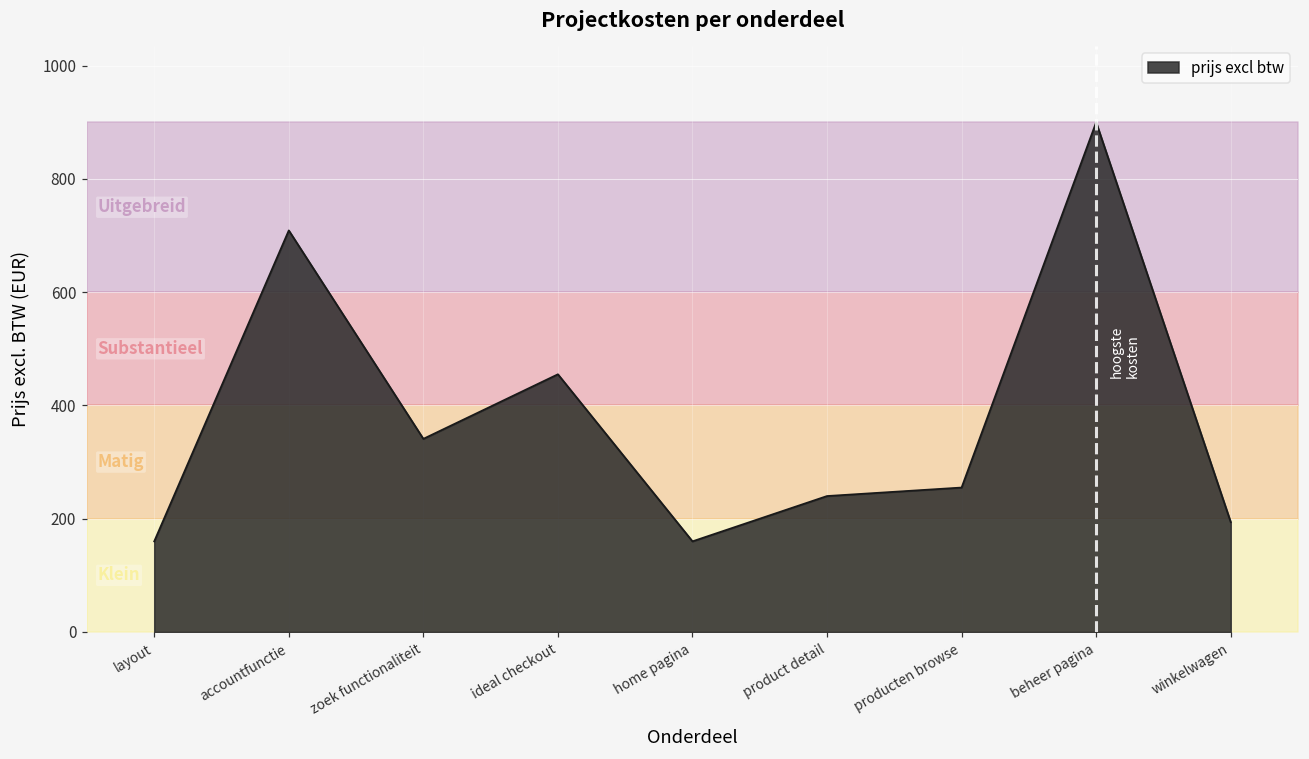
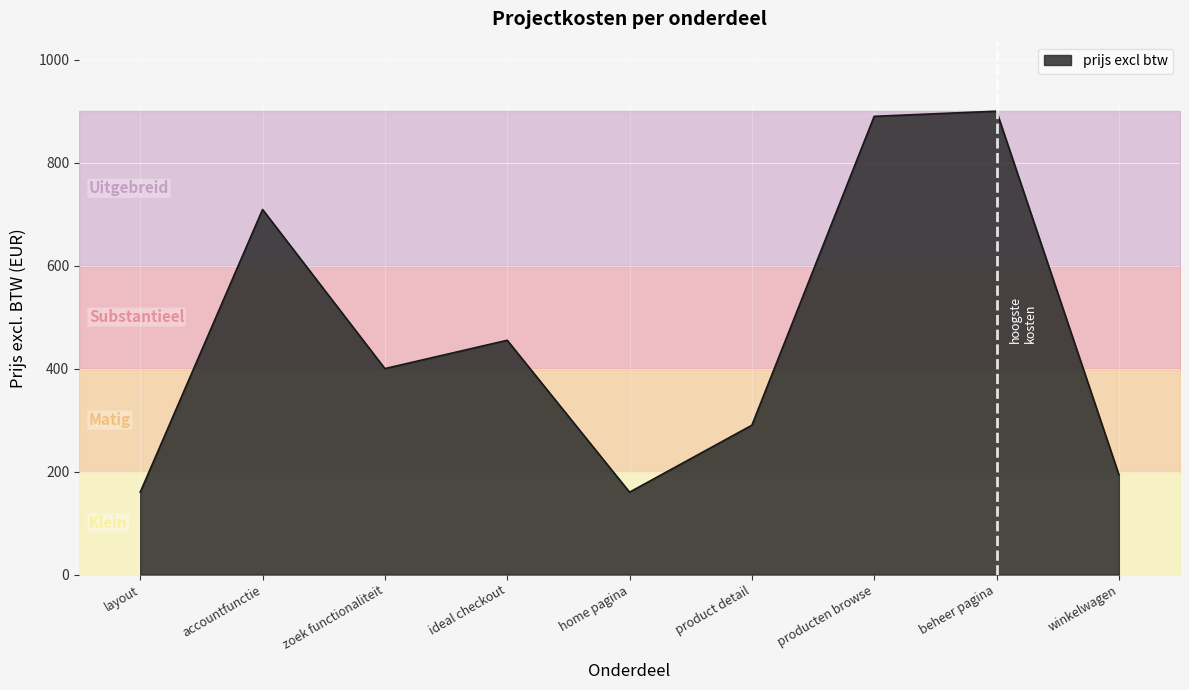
prijs excl btw, zoek functionaliteit: 340 -> 400
prijs excl btw, product detail: 240 -> 290
prijs excl btw, producten browse: 260 -> 890
